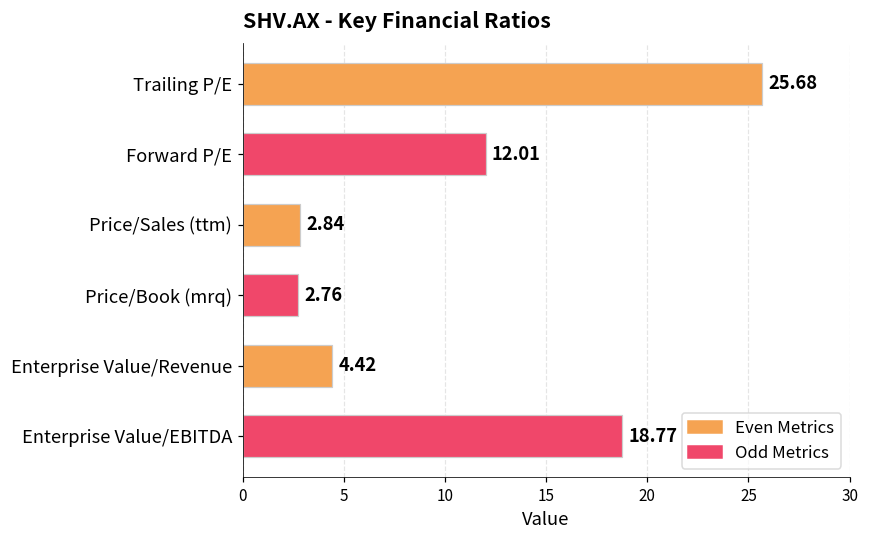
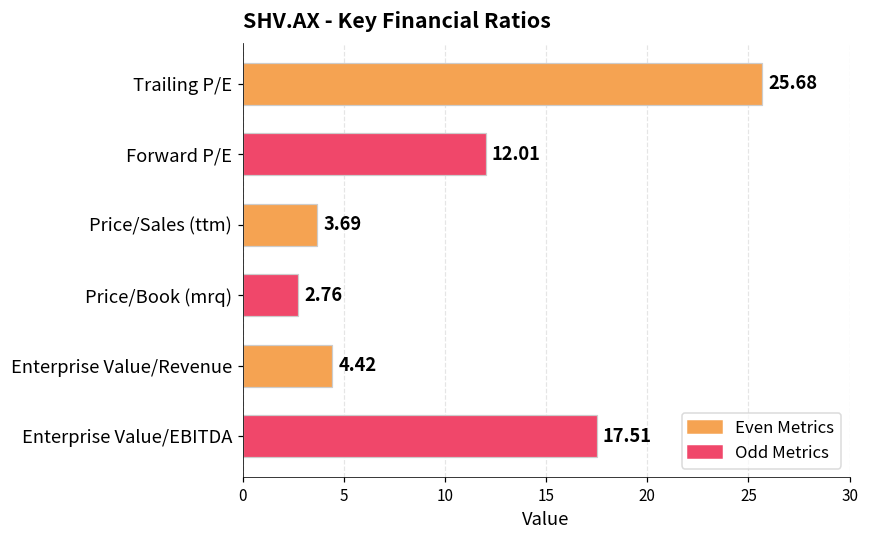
Price/Sales (ttm): 2.84 -> 3.69
Enterprise Value/EBITDA: 18.77 -> 17.51
